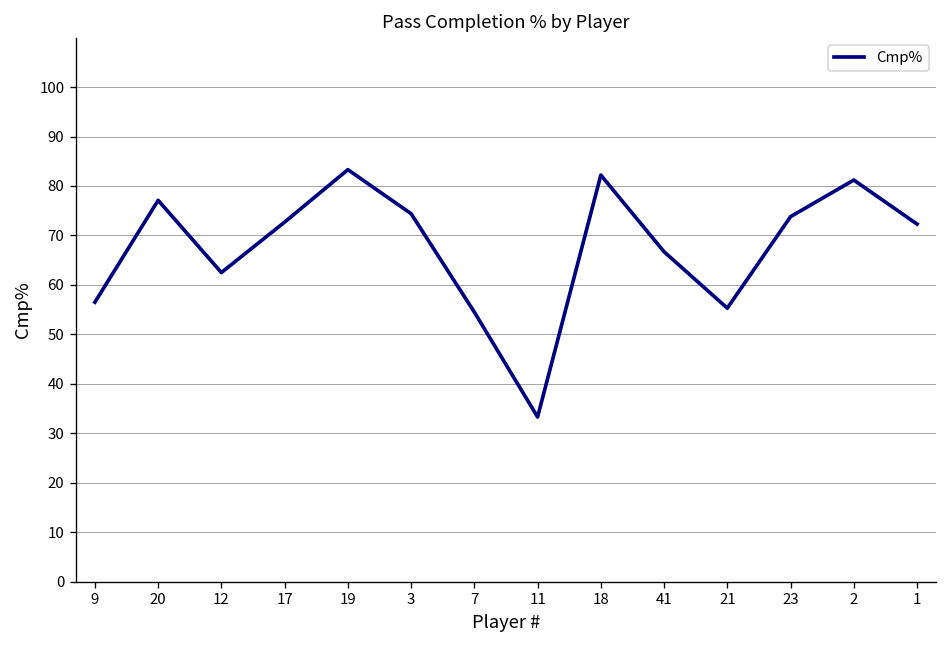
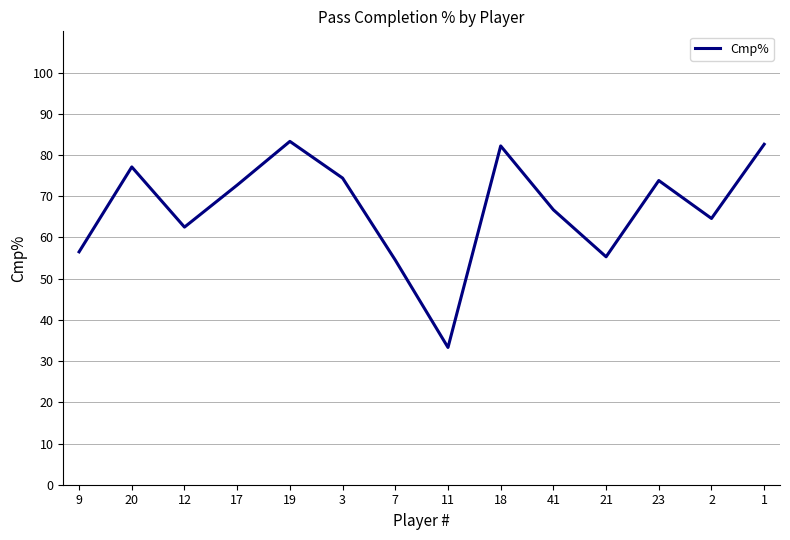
2: 81 -> 65
1: 72 -> 83
